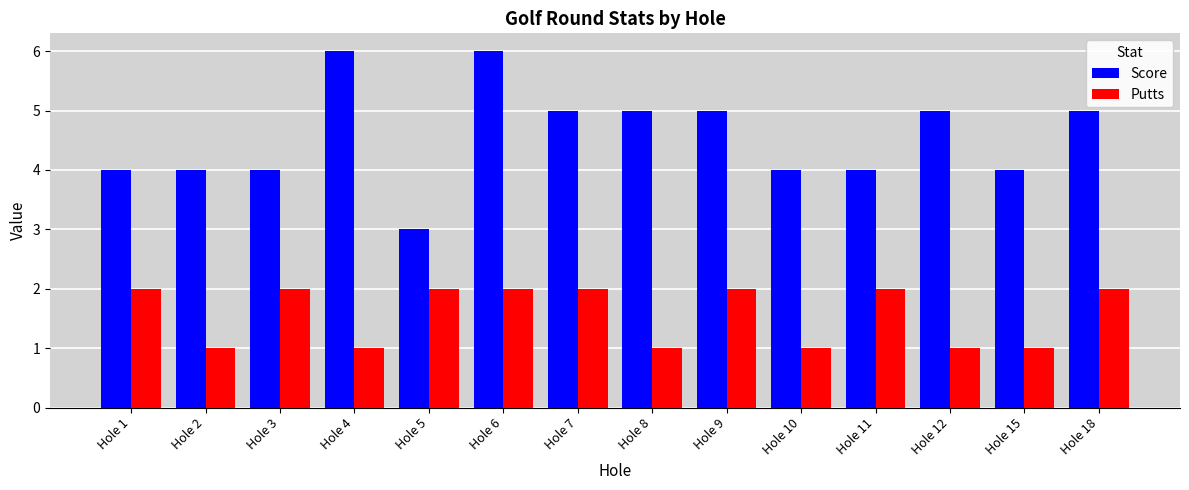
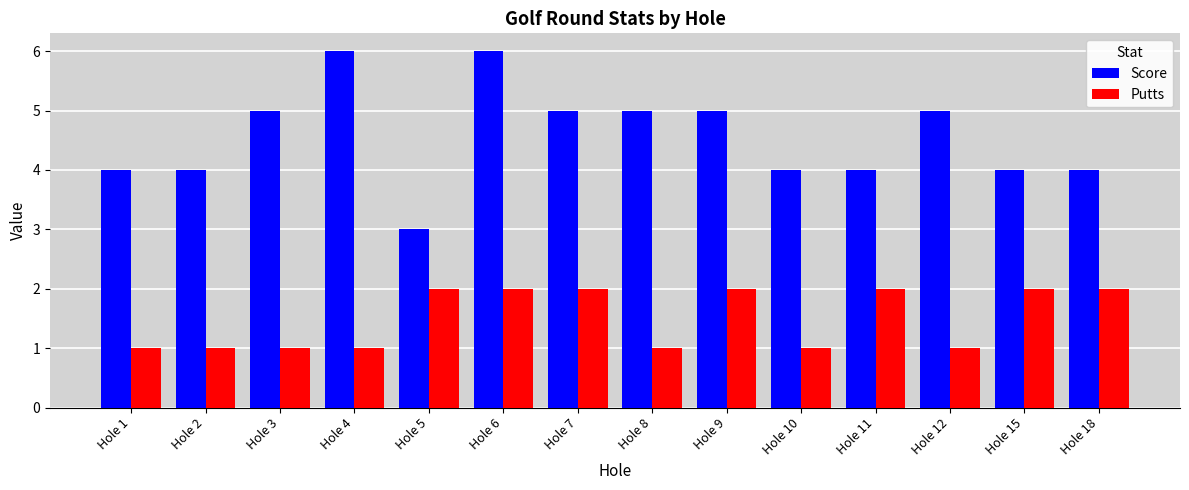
Putts, Hole 1: 2 -> 1
Score, Hole 3: 4 -> 5
Putts, Hole 3: 2 -> 1
Putts, Hole 15: 1 -> 2
Score, Hole 18: 5 -> 4
